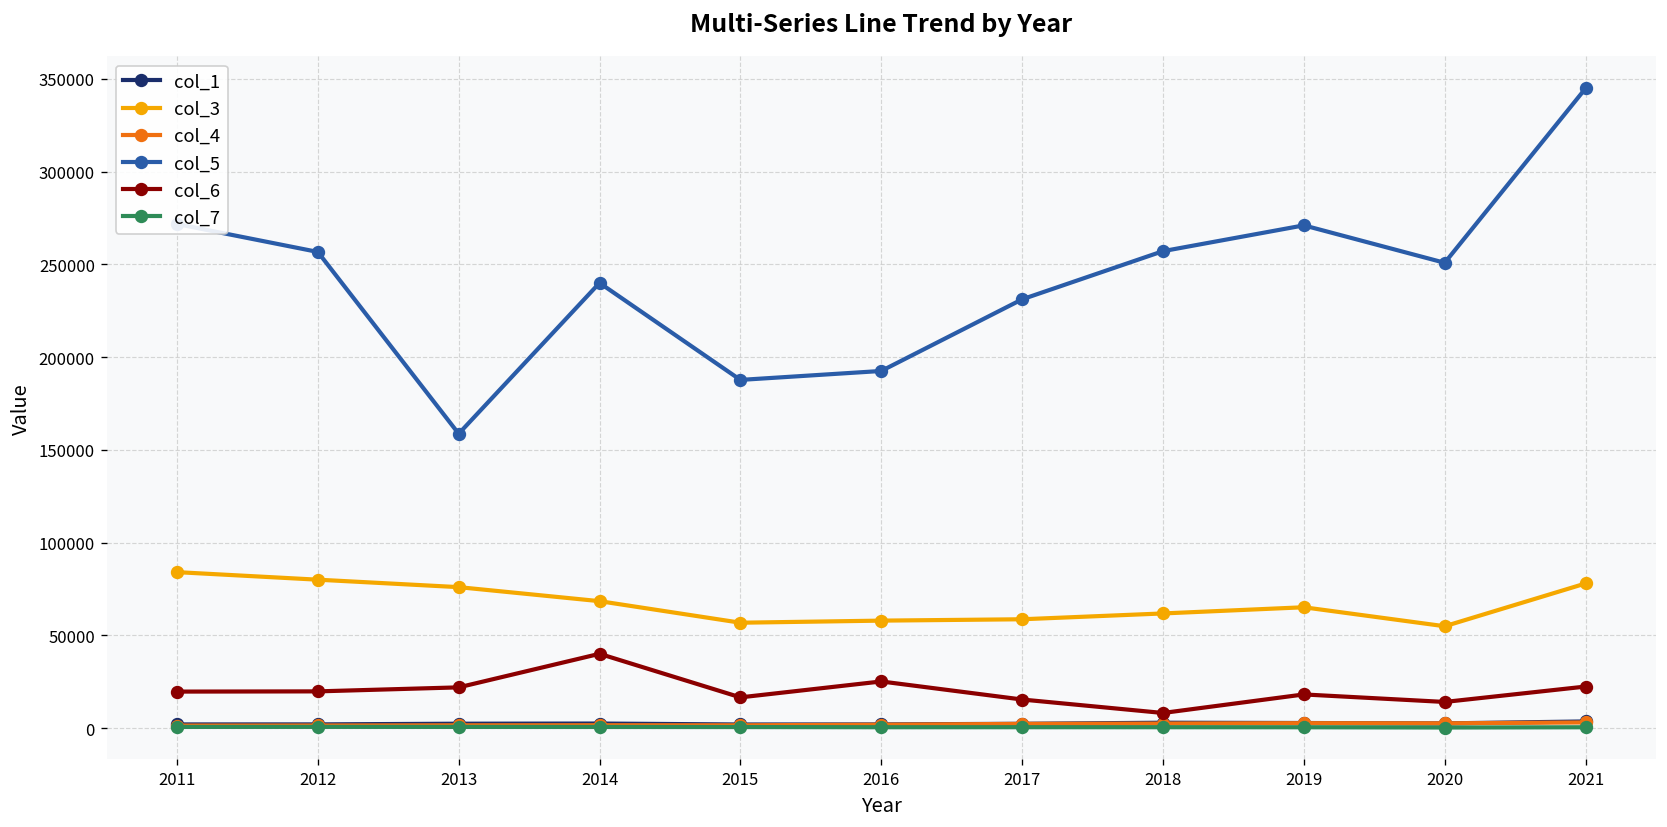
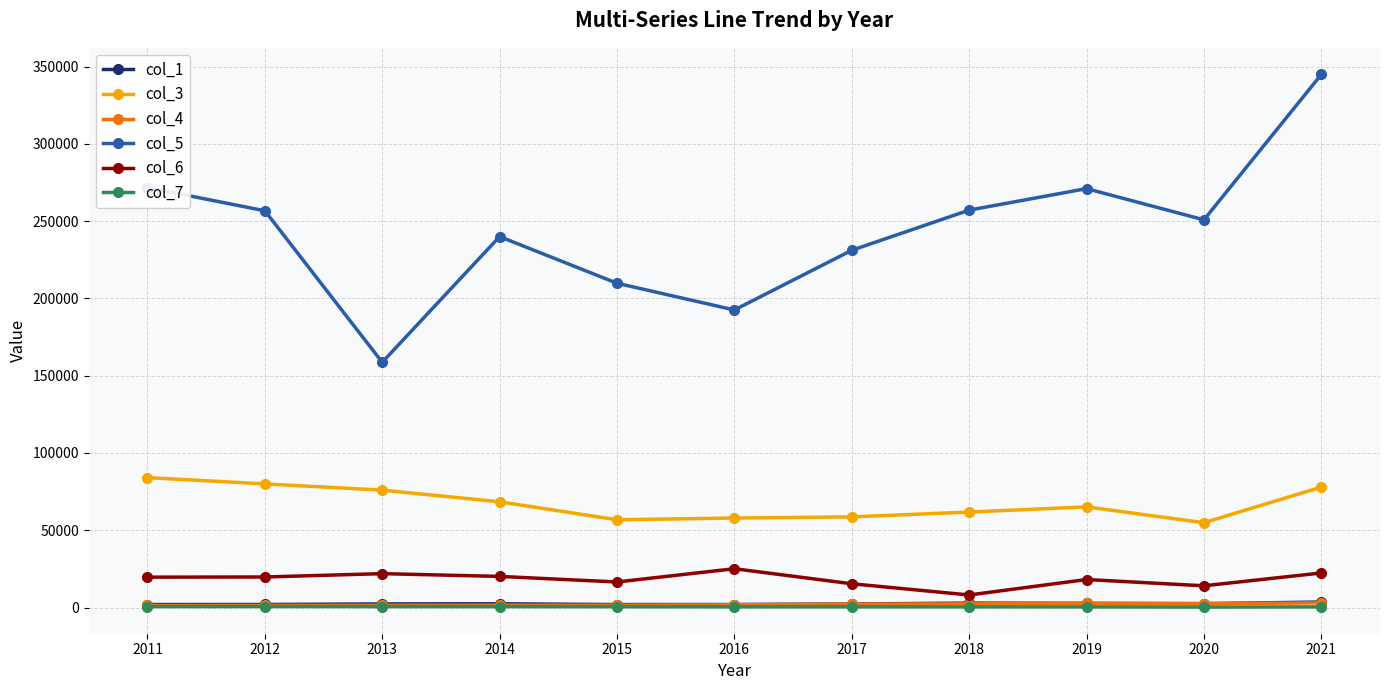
col_6, 2014: 40000 -> 20000
col_5, 2015: 188000 -> 210000
